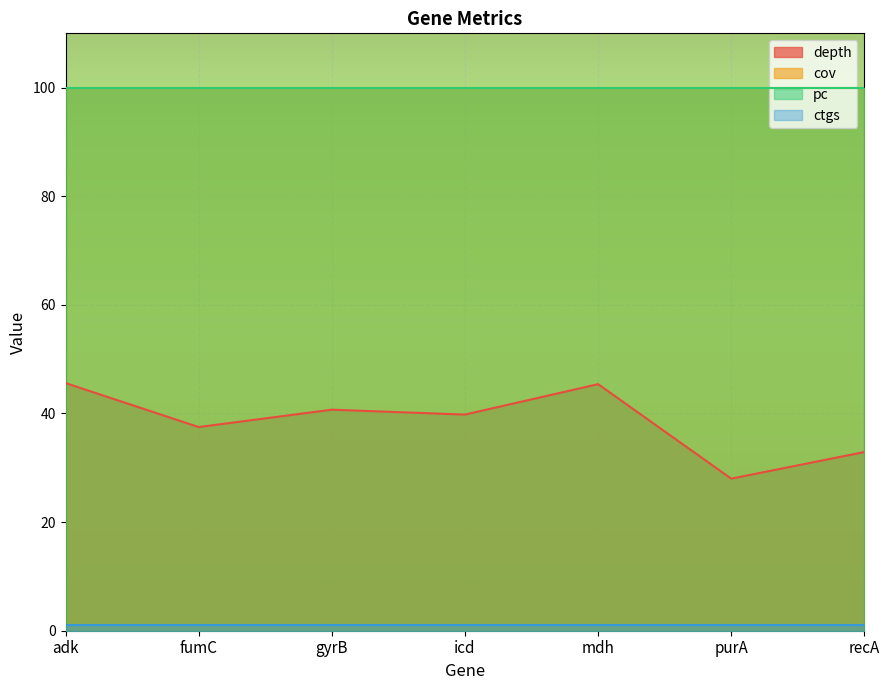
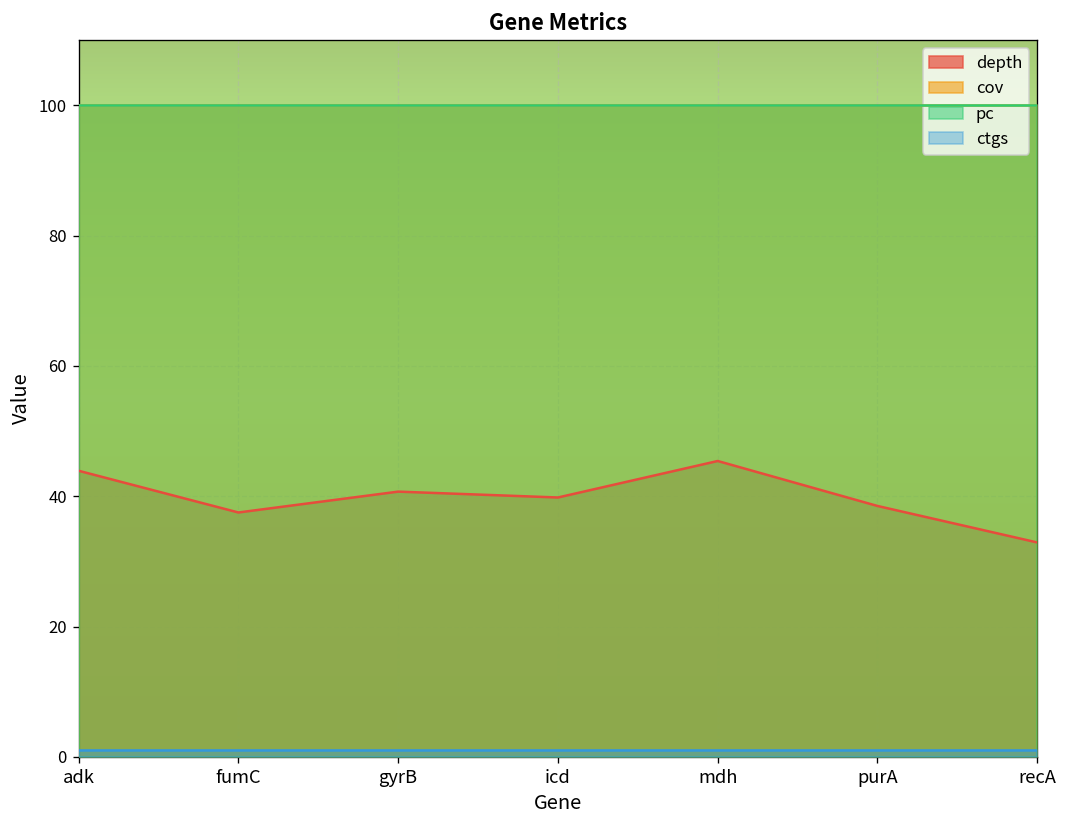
depth, adk: 46 -> 44
depth, purA: 28 -> 39
